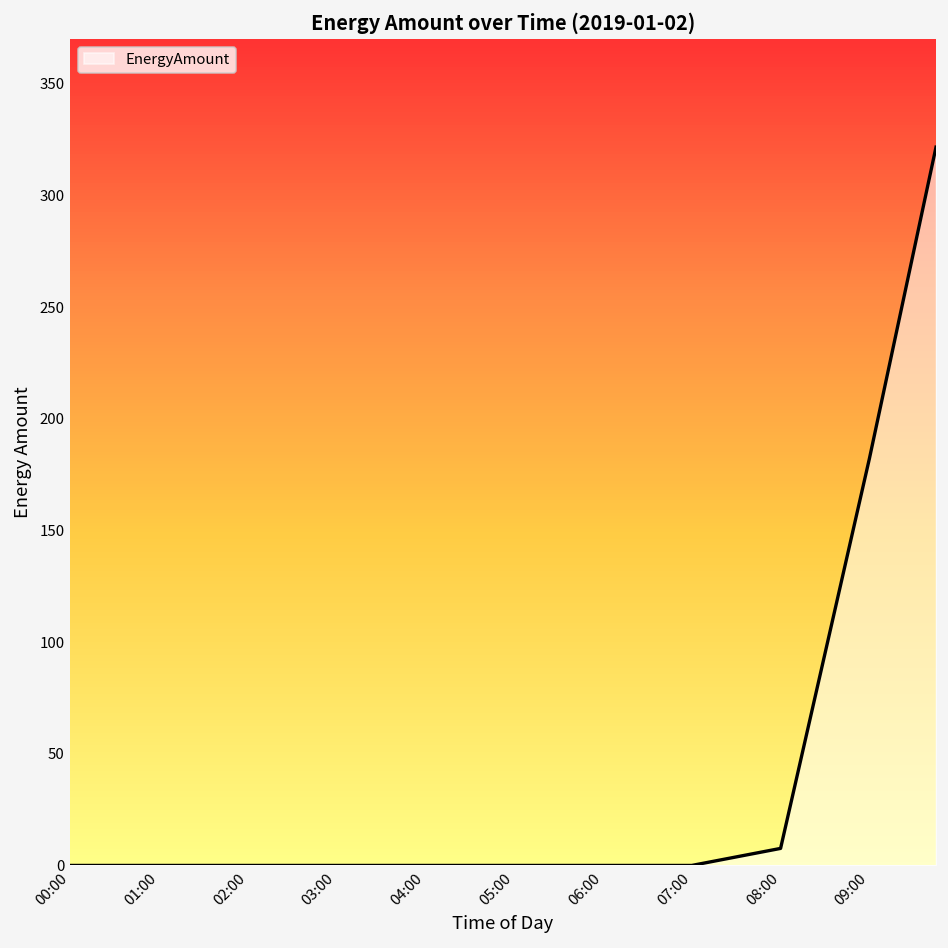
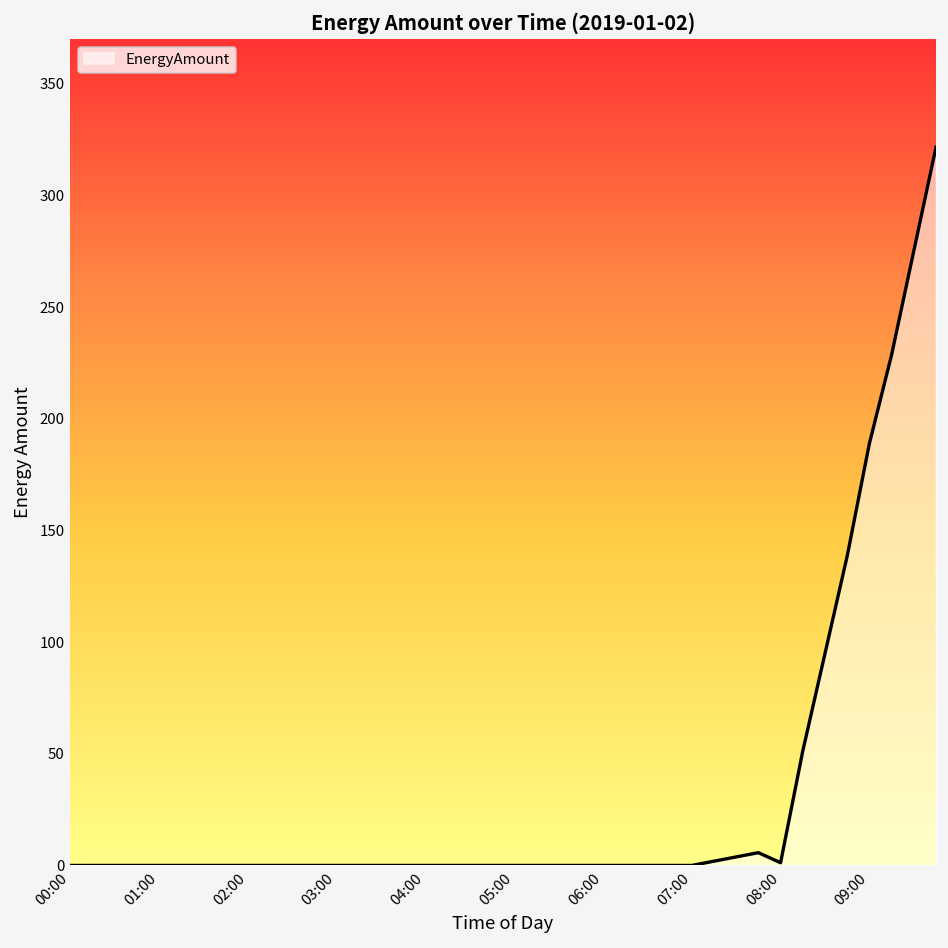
08:00: 8 -> 1
09:00: 182 -> 189
